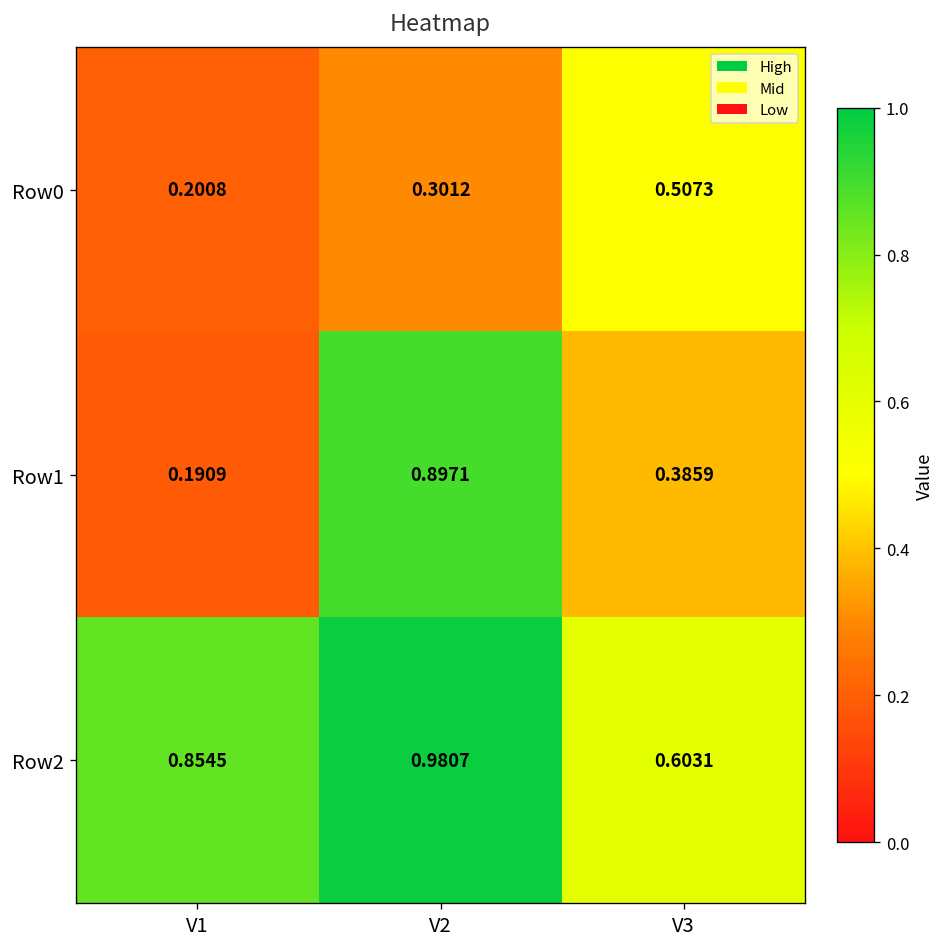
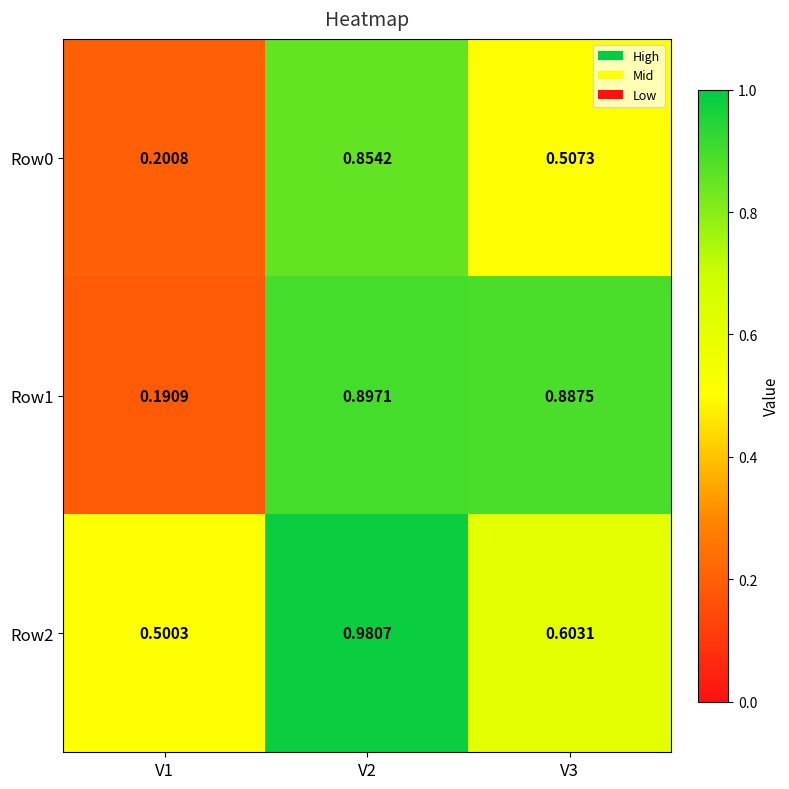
Row0, V2: 0.3012 -> 0.8542
Row1, V3: 0.3859 -> 0.8875
Row2, V1: 0.8545 -> 0.5003
